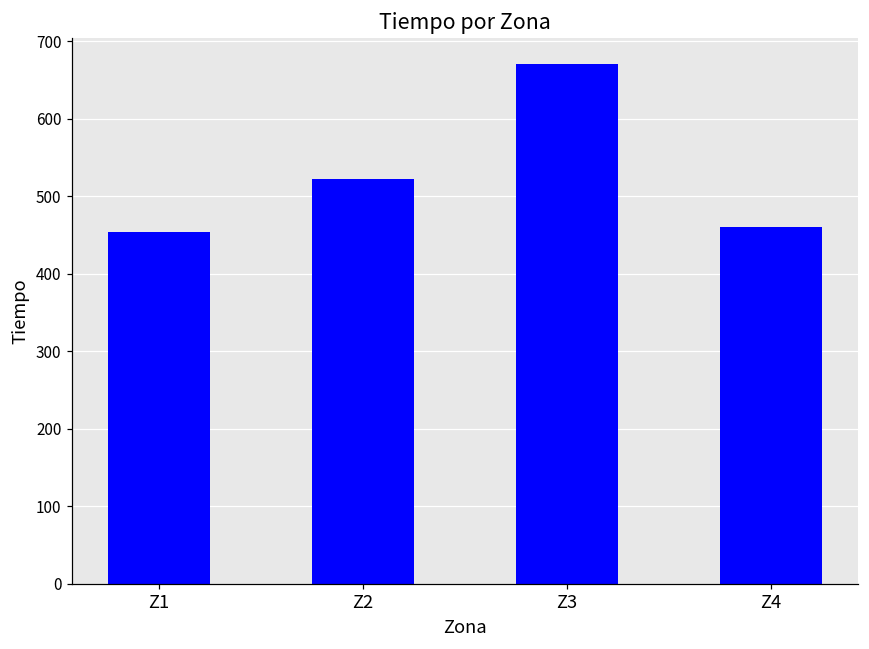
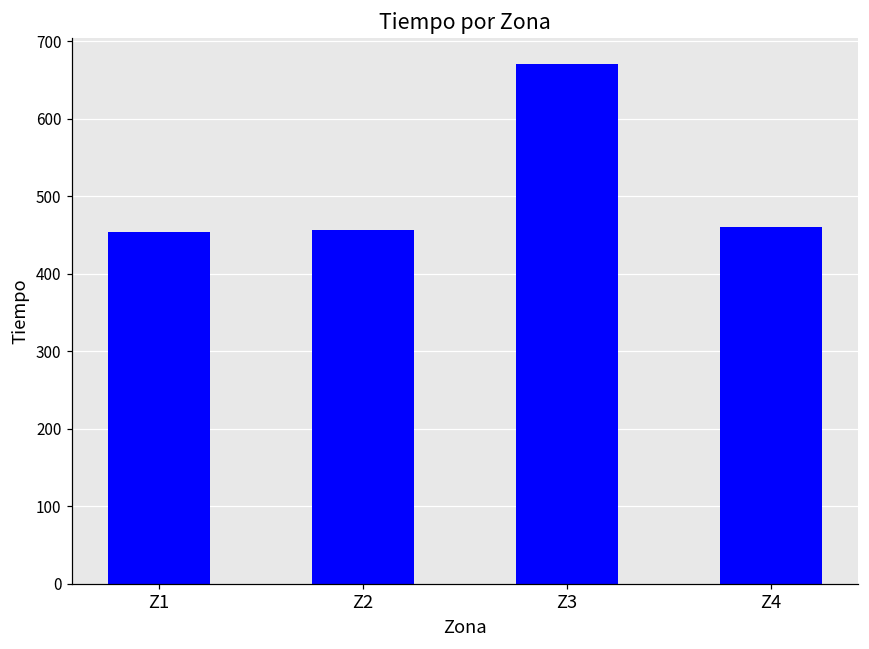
Z2: 520 -> 460
